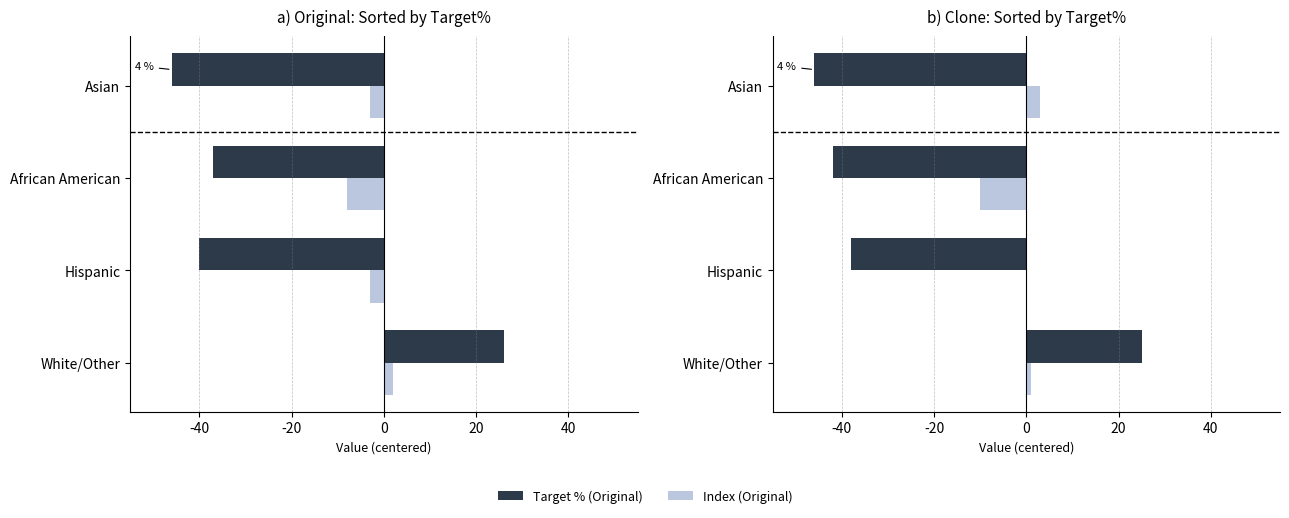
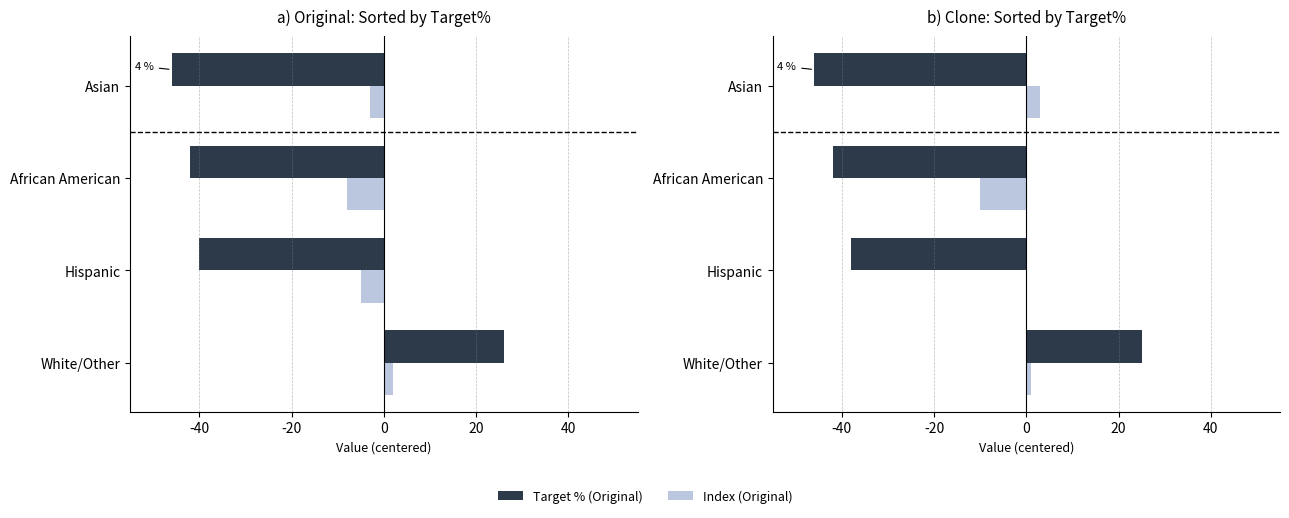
a) Original: Sorted by Target%, Target % (Original), African American: -37 -> -42
a) Original: Sorted by Target%, Index (Original), Hispanic: -3 -> -5
